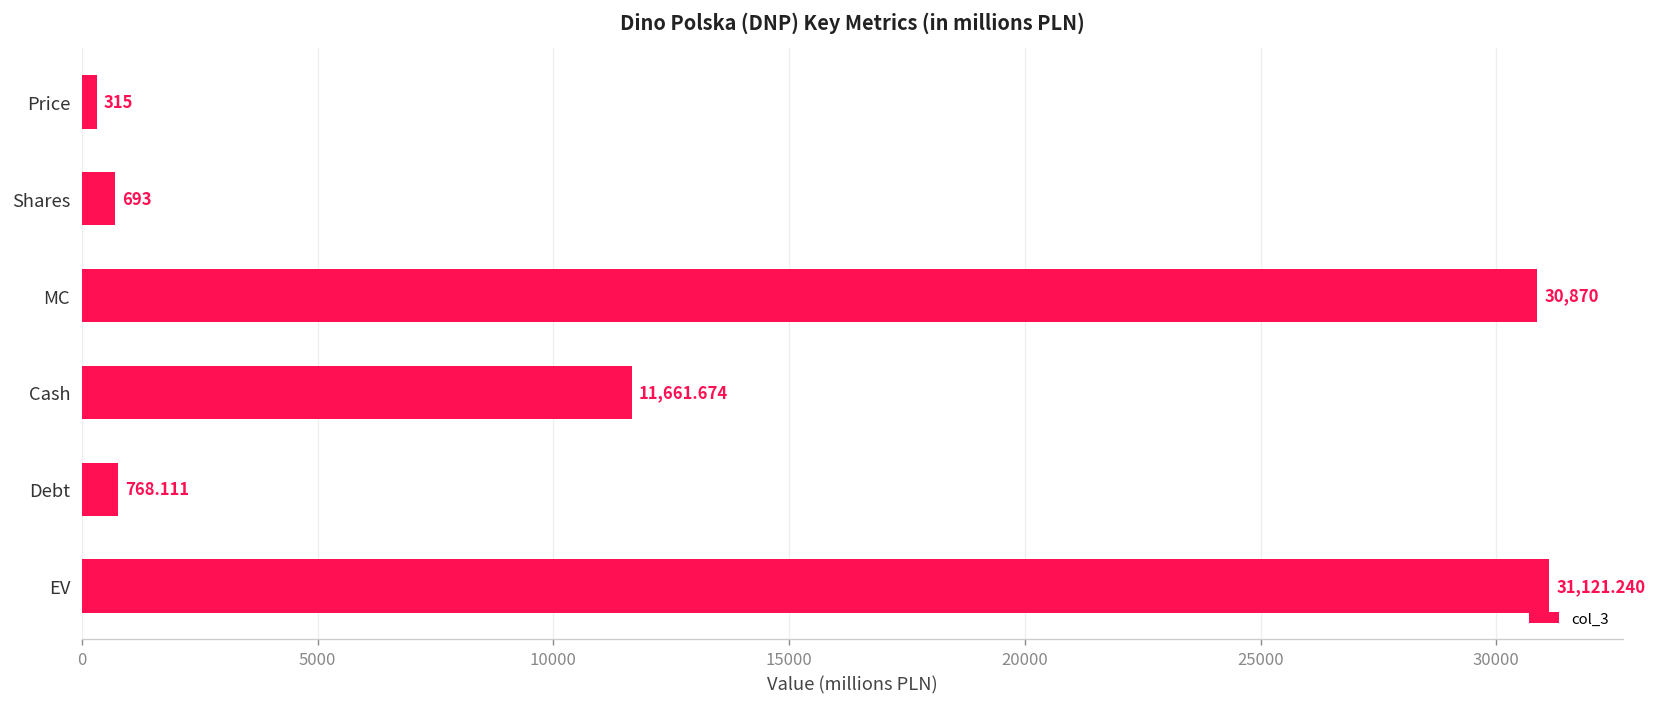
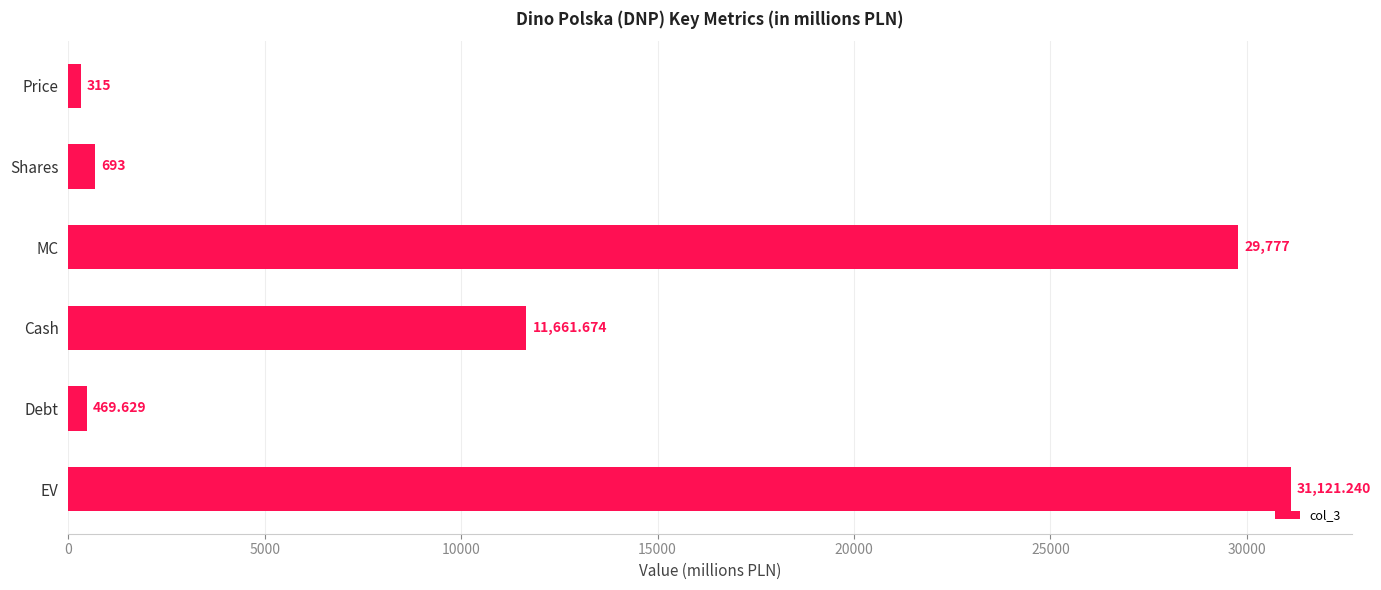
MC: 30,870 -> 29,777
Debt: 768.111 -> 469.629
